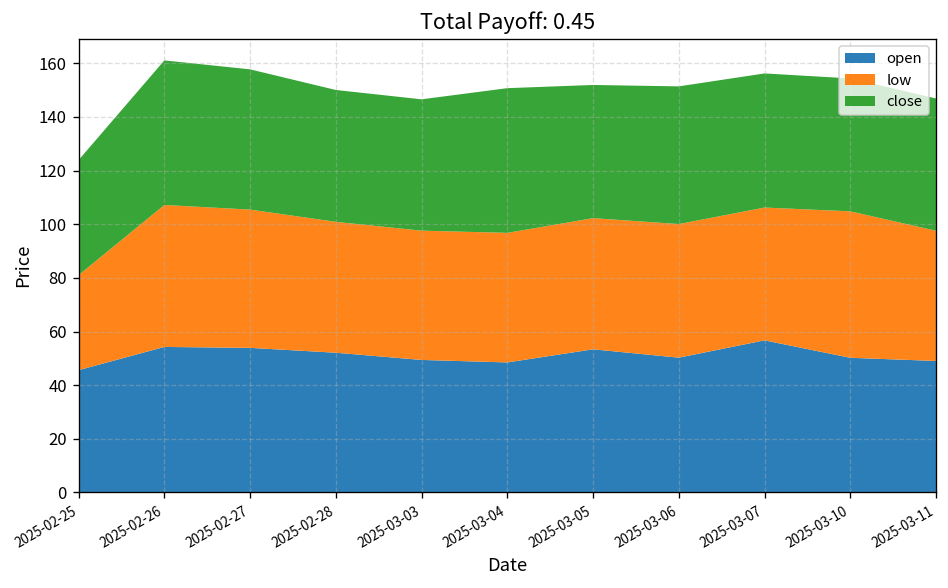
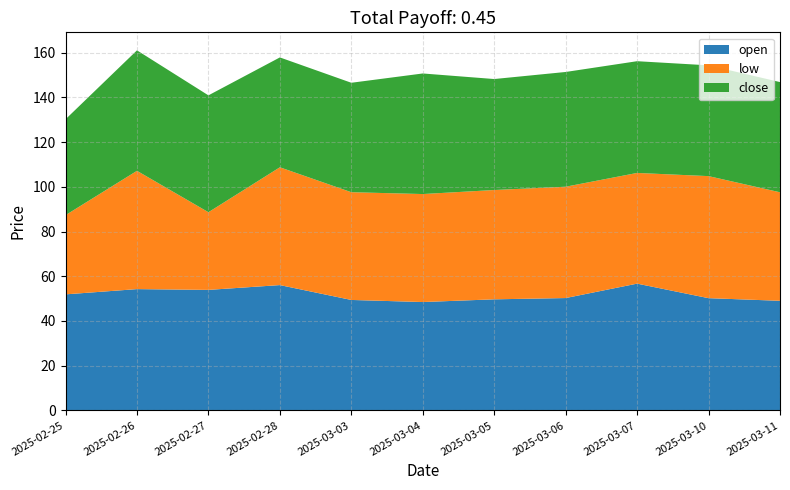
open, 2025-02-25: 46 -> 52
low, 2025-02-27: 52 -> 35
open, 2025-02-28: 52 -> 56
low, 2025-02-28: 49 -> 53
open, 2025-03-05: 53 -> 50
